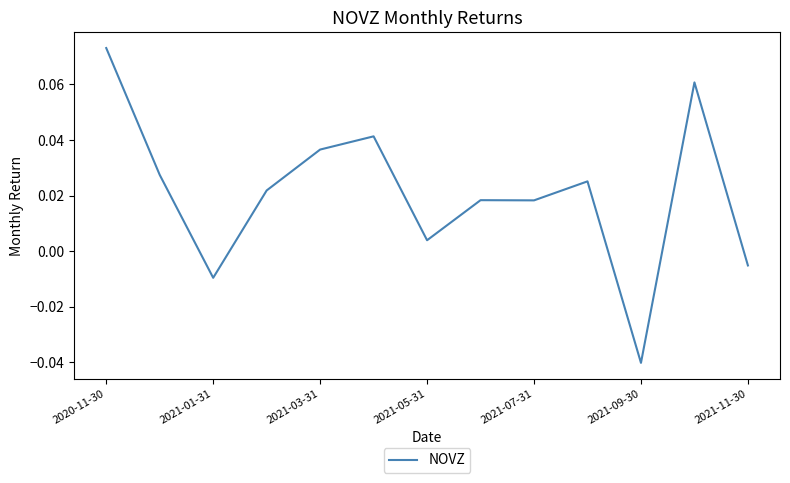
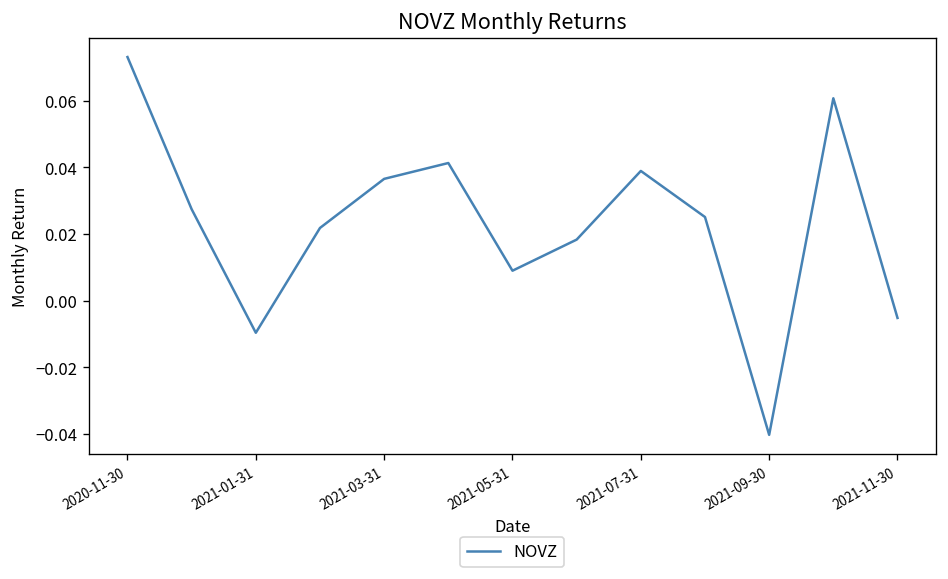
2021-05-31: 0.004 -> 0.009
2021-07-31: 0.018 -> 0.039
